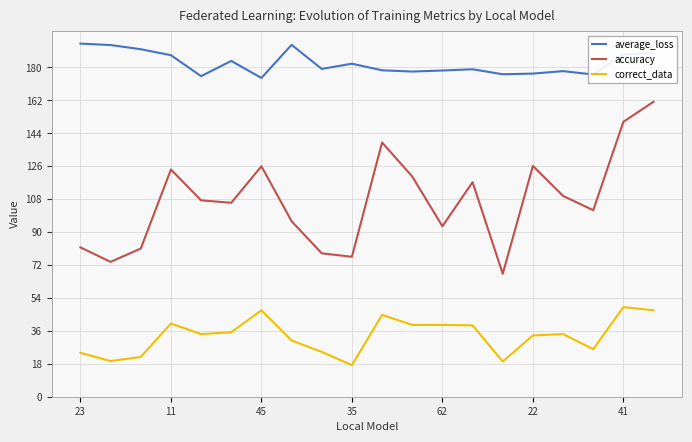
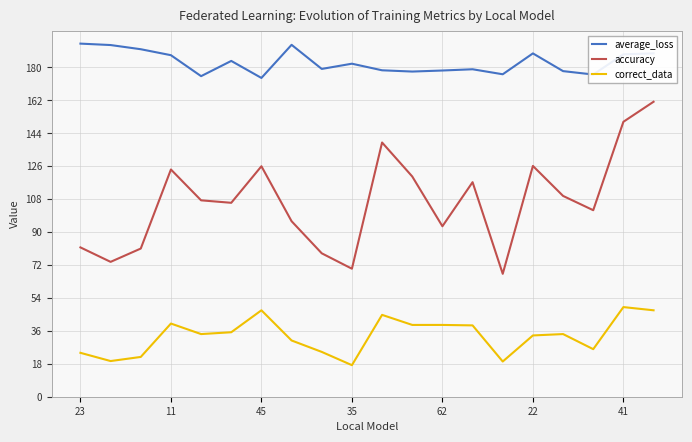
accuracy, 35: 77 -> 70
average_loss, 22: 177 -> 188
